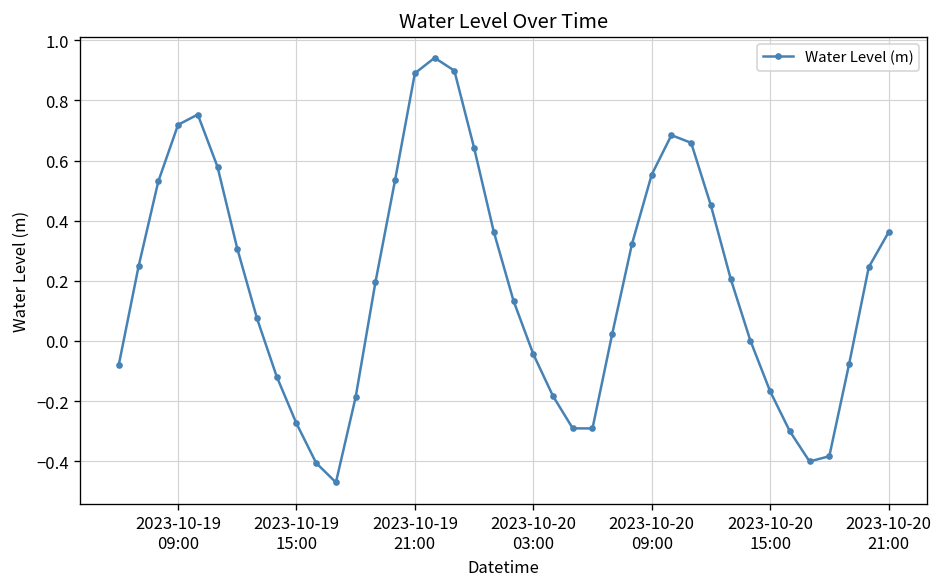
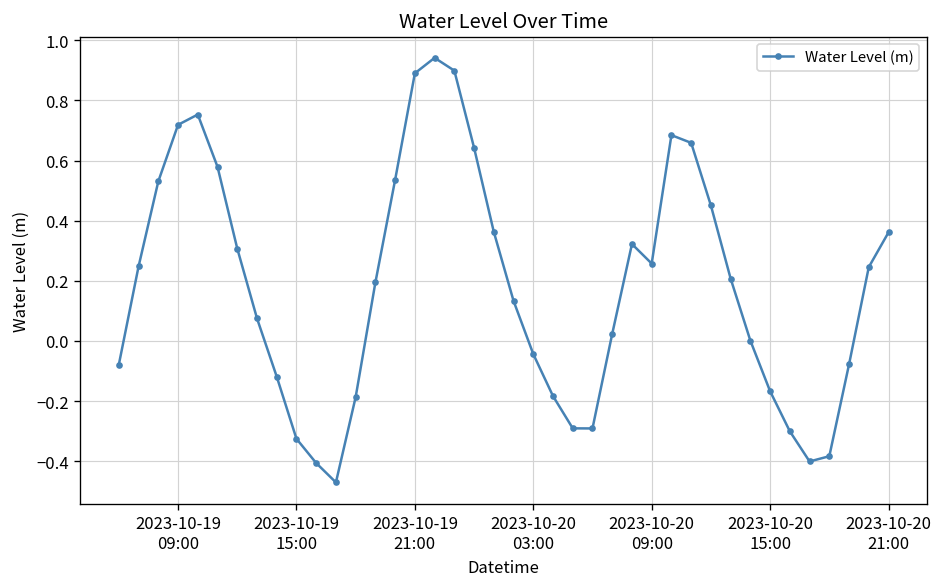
2023-10-19 15:00: -0.27 -> -0.33
2023-10-20 09:00: 0.55 -> 0.26
